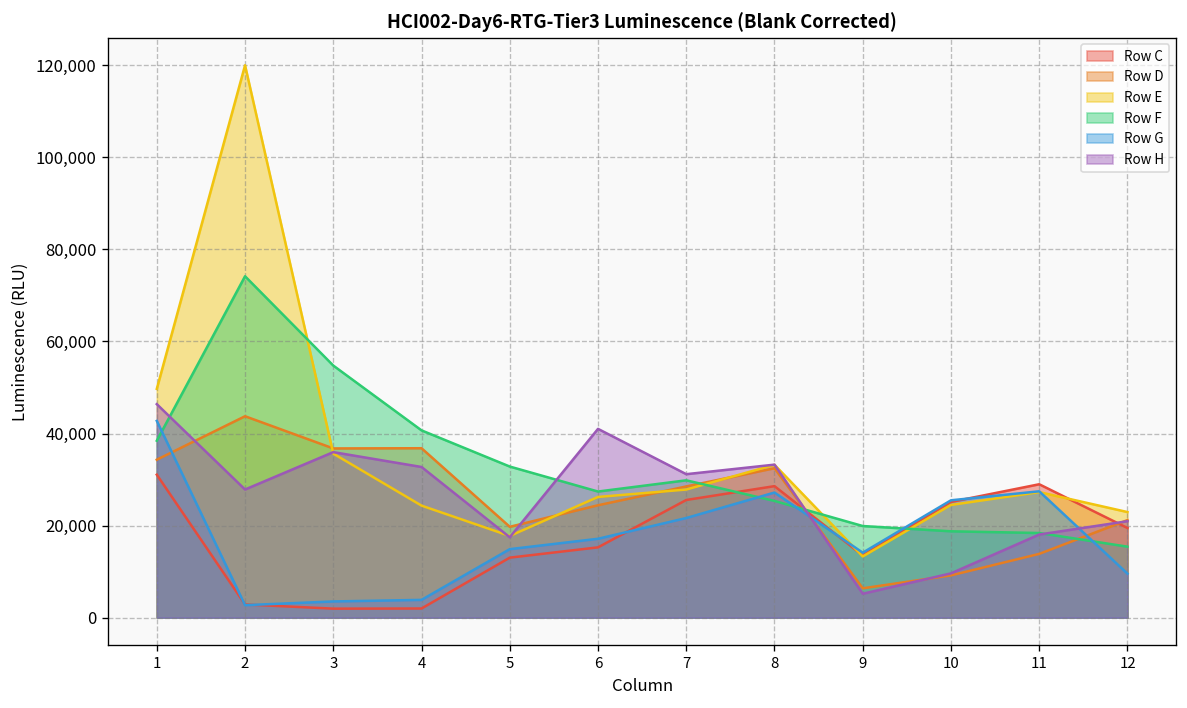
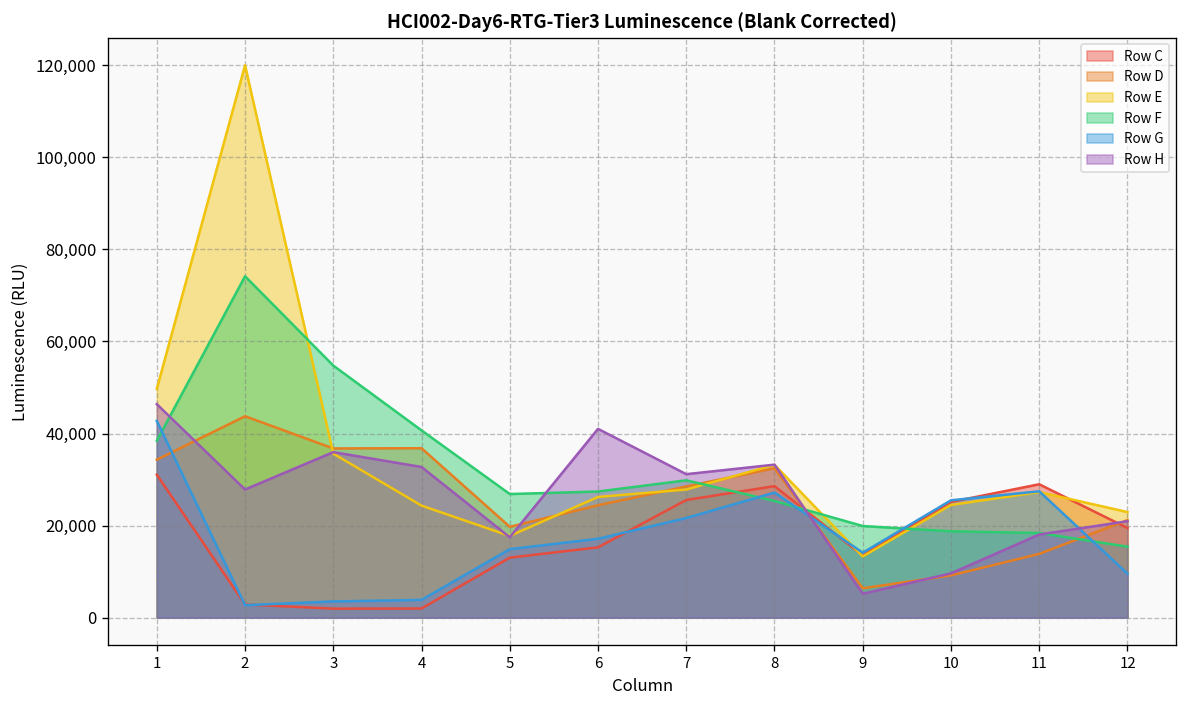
Row F, 5: 33,000 -> 27,000
